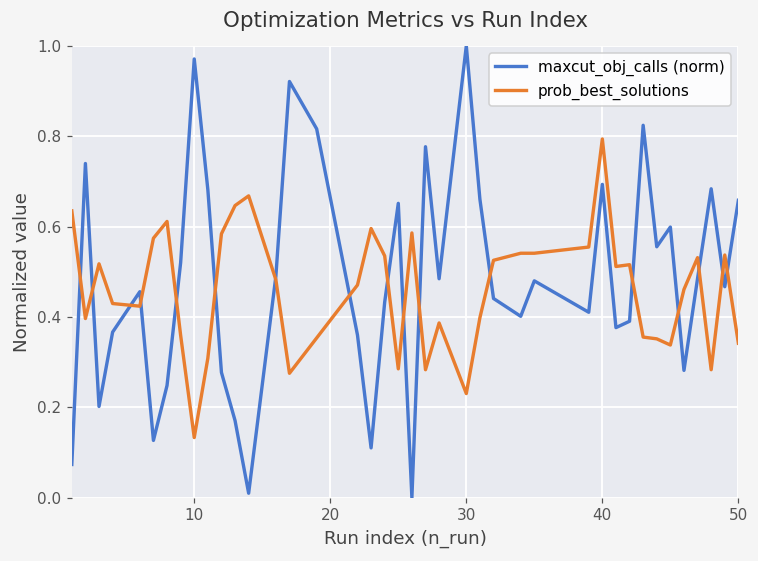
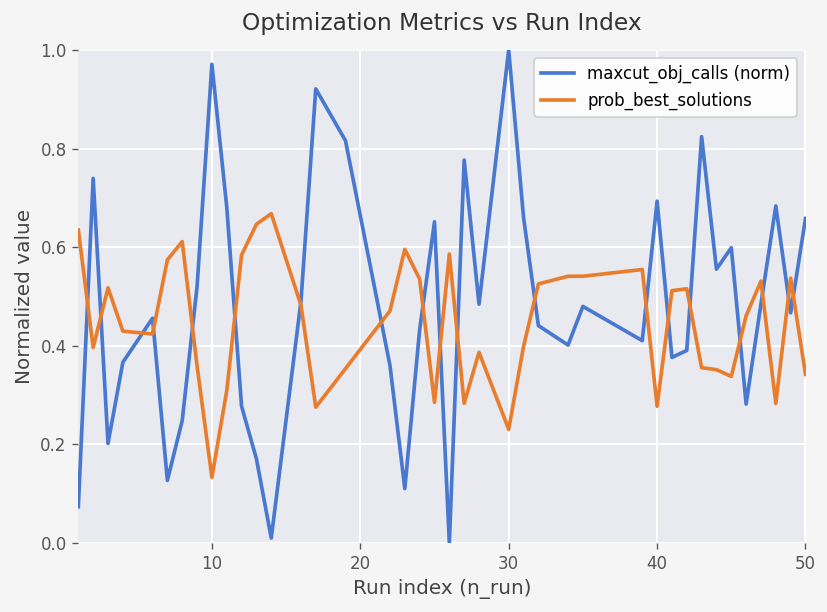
prob_best_solutions, 40: 0.79 -> 0.28
